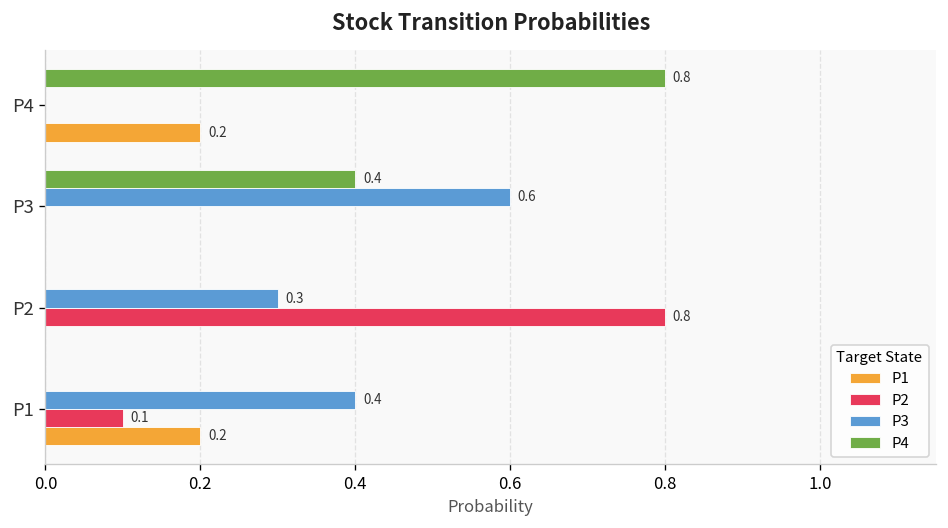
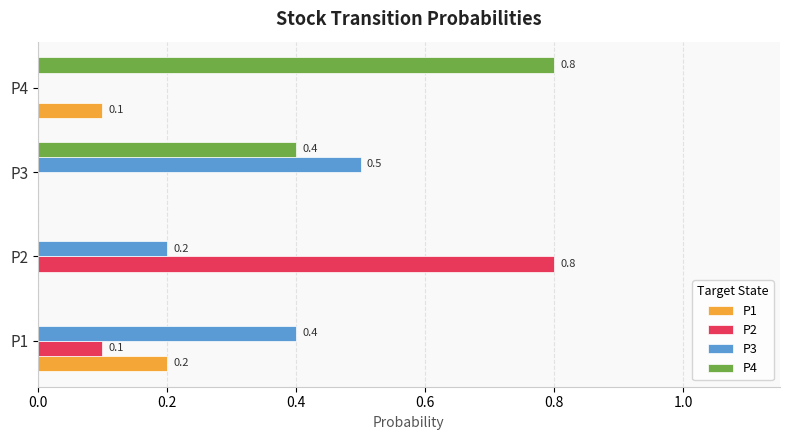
P1, P4: 0.2 -> 0.1
P3, P3: 0.6 -> 0.5
P3, P2: 0.3 -> 0.2
